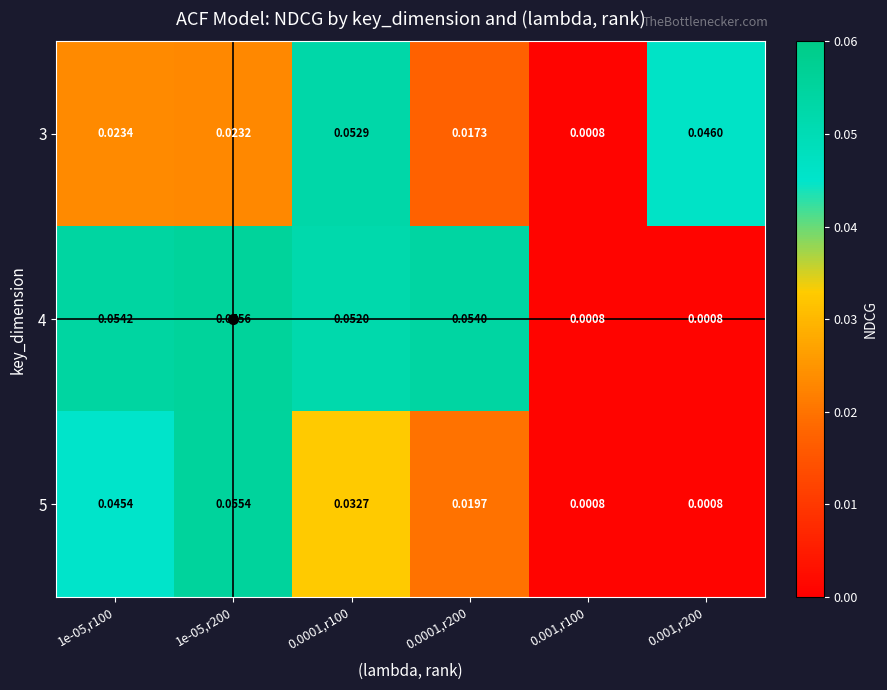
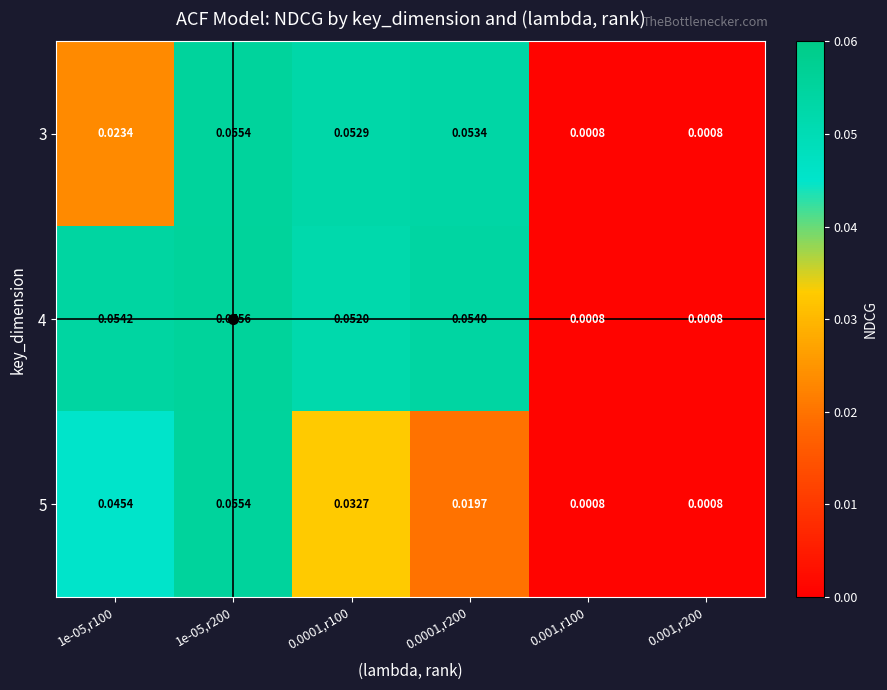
3, 1e-05,r200: 0.0232 -> 0.0554
3, 0.0001,r200: 0.0173 -> 0.0534
3, 0.001,r200: 0.0460 -> 0.0008
